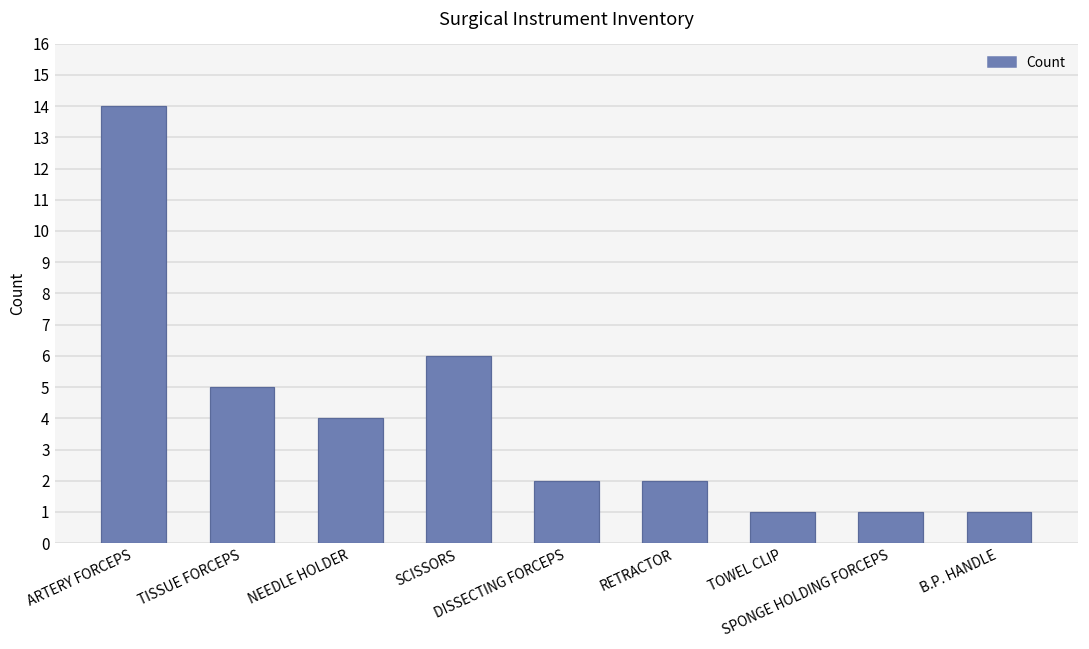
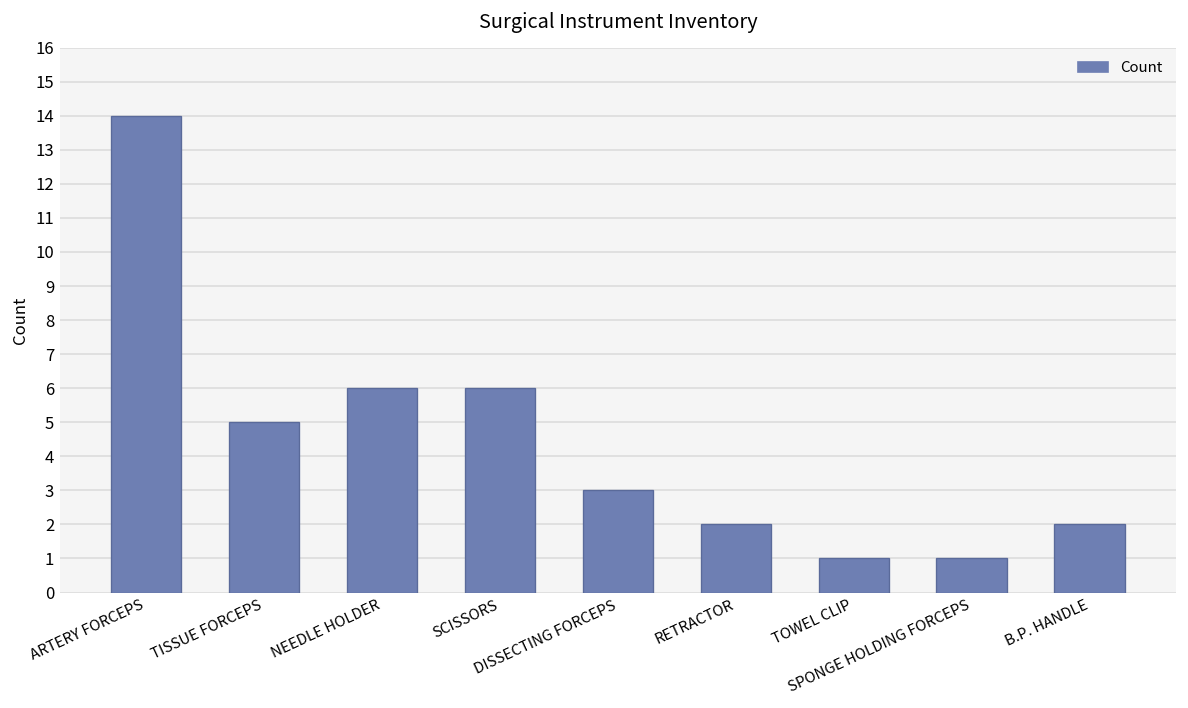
NEEDLE HOLDER: 4 -> 6
DISSECTING FORCEPS: 2 -> 3
B.P. HANDLE: 1 -> 2
